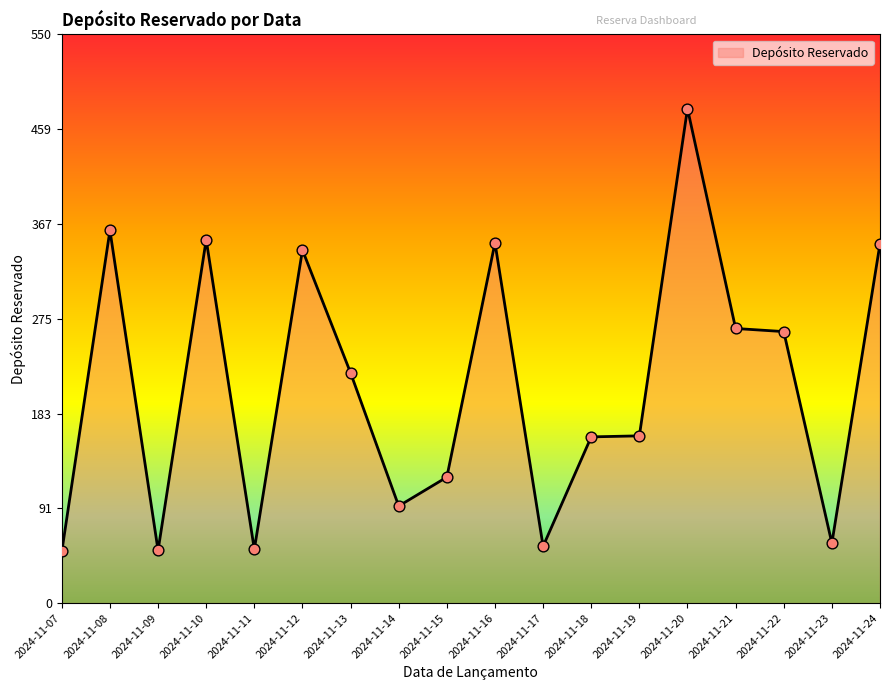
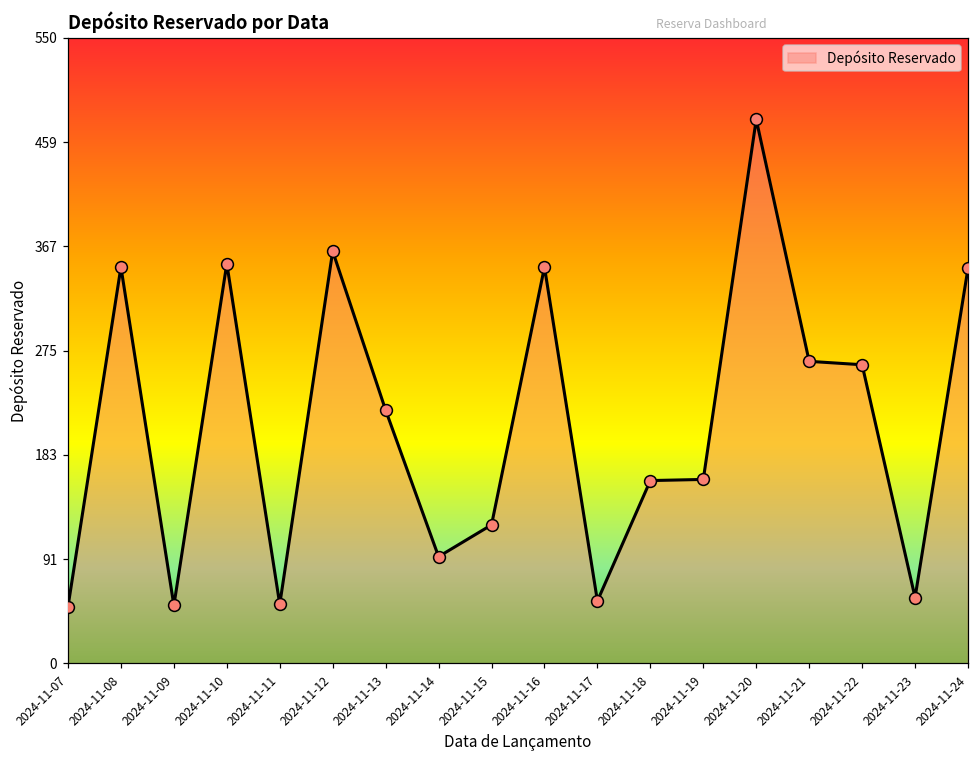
2024-11-08: 361 -> 349
2024-11-12: 342 -> 363
